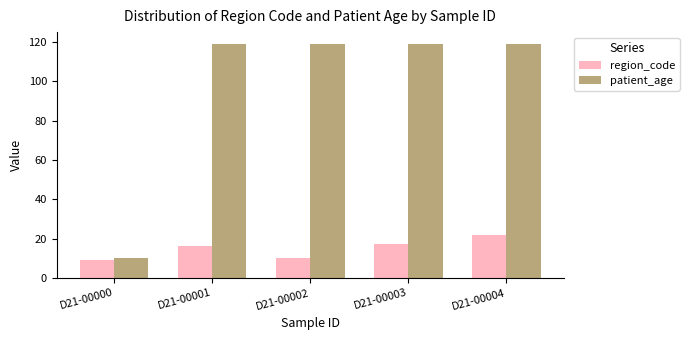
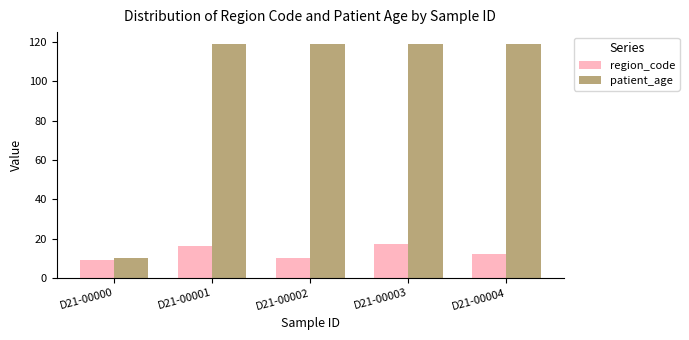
region_code, D21-00004: 22 -> 12
